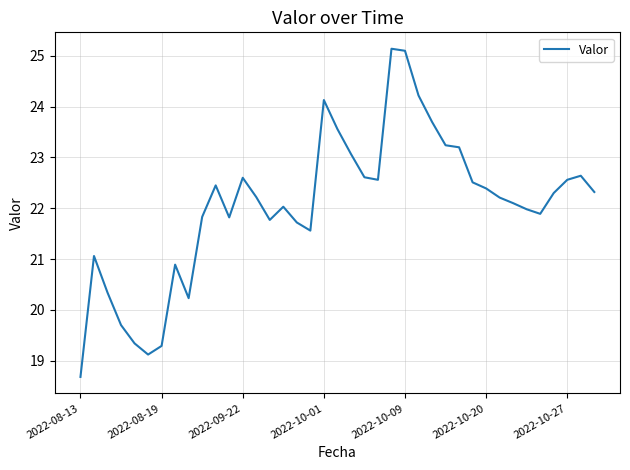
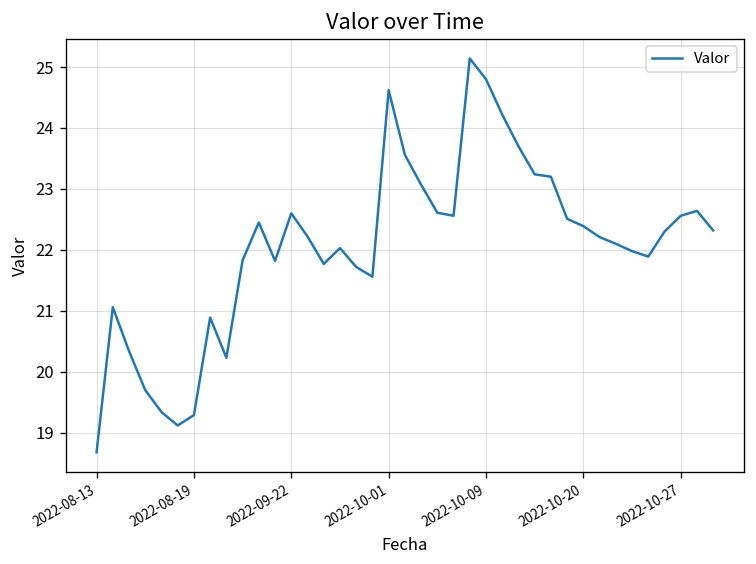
2022-10-01: 24.1 -> 24.6
2022-10-09: 25.1 -> 24.8
